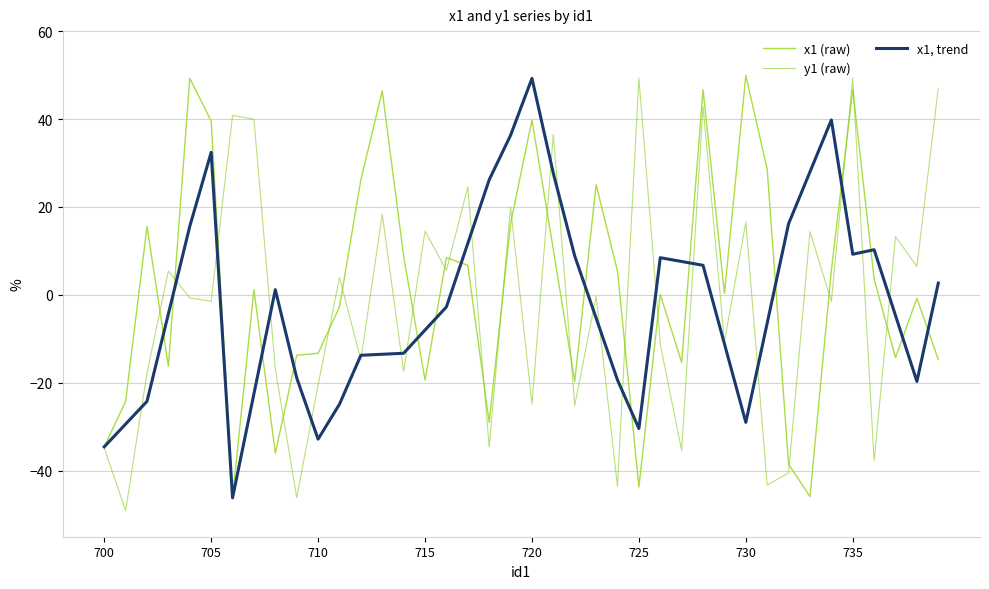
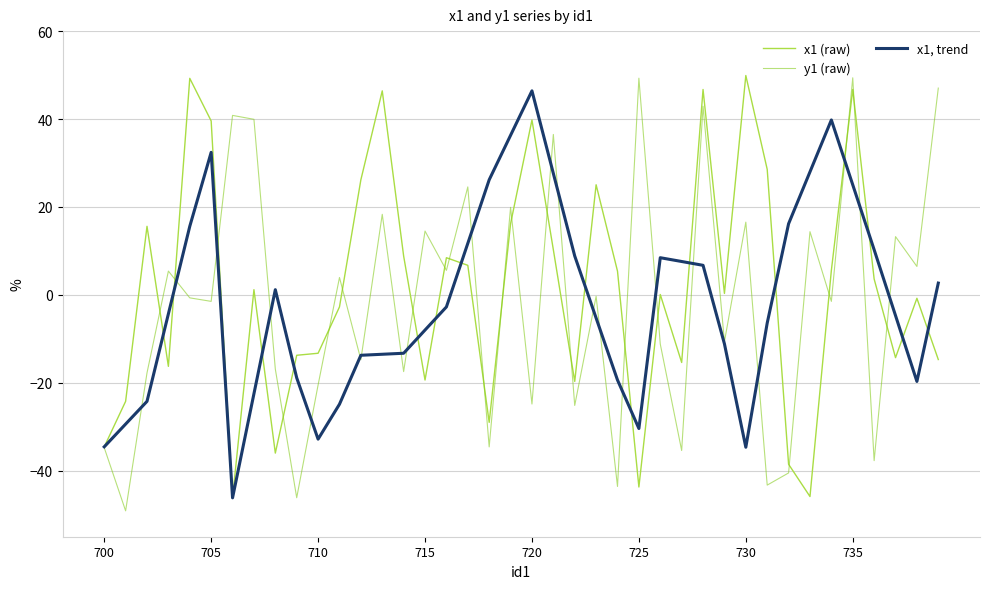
x1, trend, 720: 49 -> 46
x1, trend, 730: -29 -> -35
x1, trend, 735: 9 -> 25
